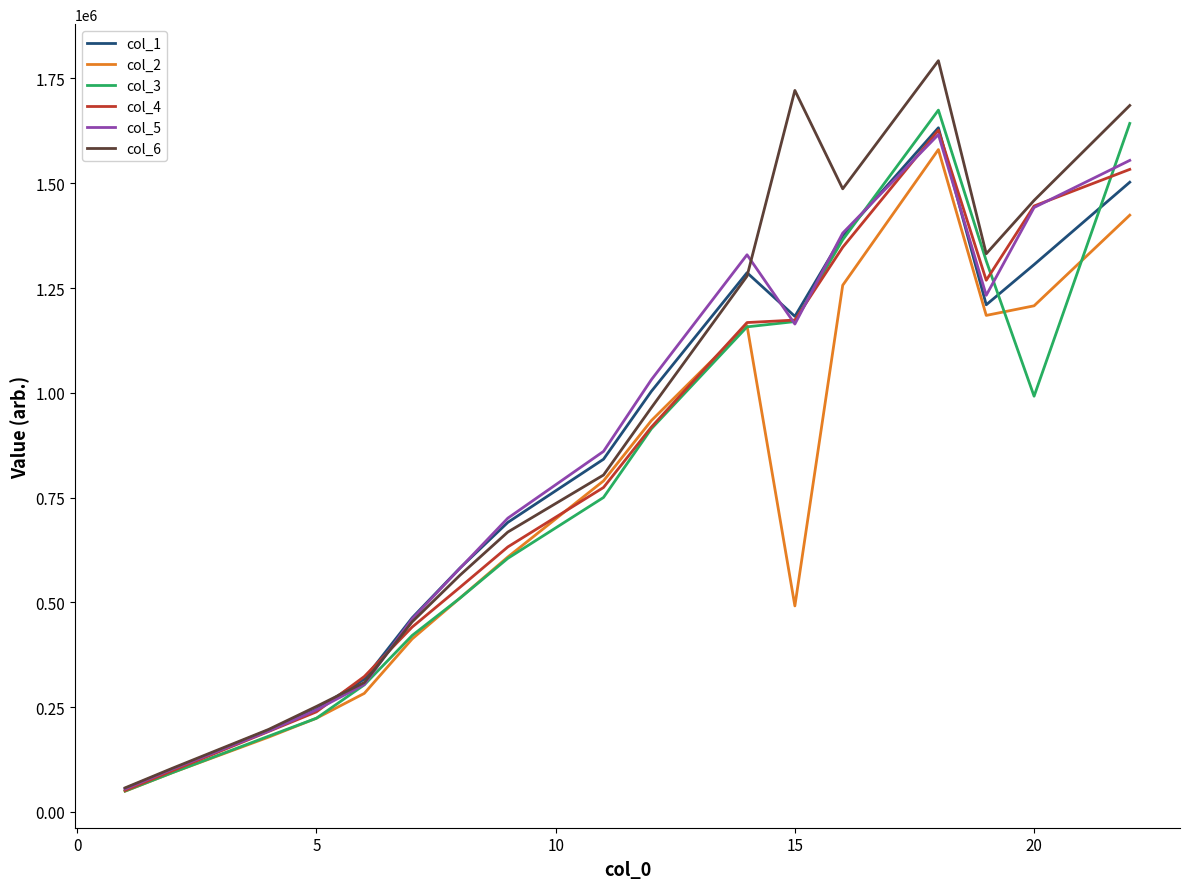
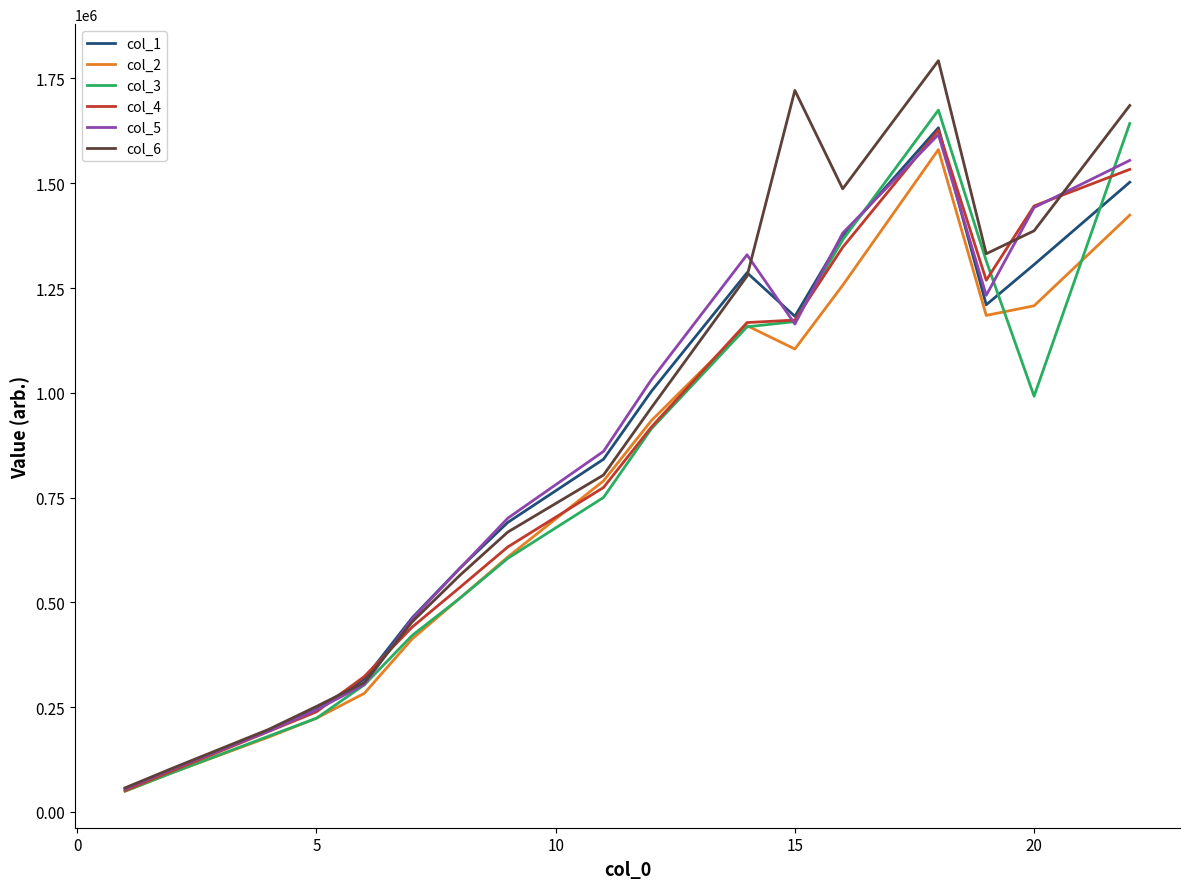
col_2, 15: 490000 -> 1100000
col_6, 20: 1460000 -> 1390000
